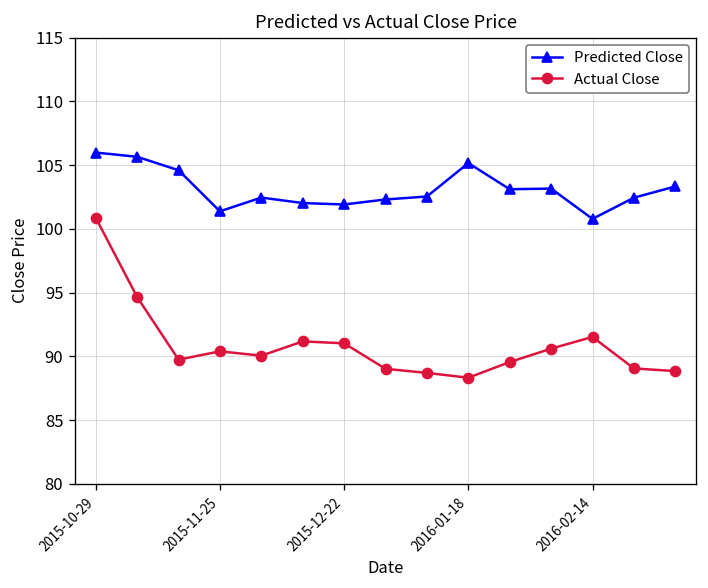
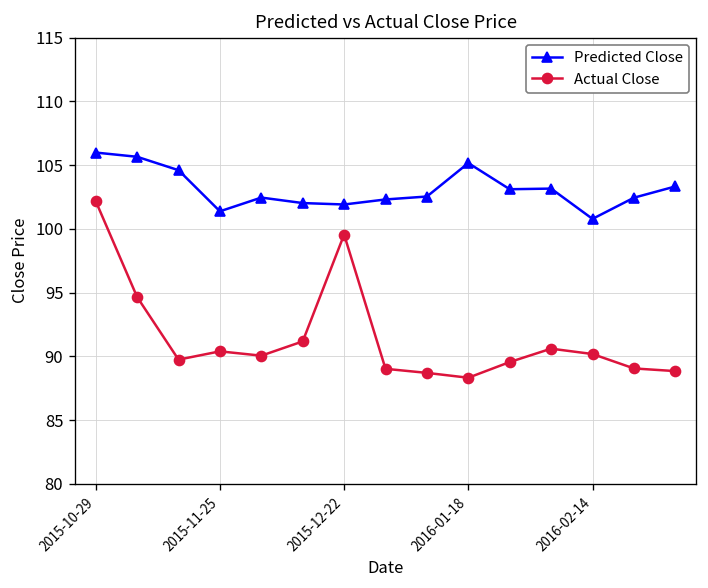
Actual Close, 2015-10-29: 100.9 -> 102.2
Actual Close, 2015-12-22: 91.0 -> 99.6
Actual Close, 2016-02-14: 91.5 -> 90.2
